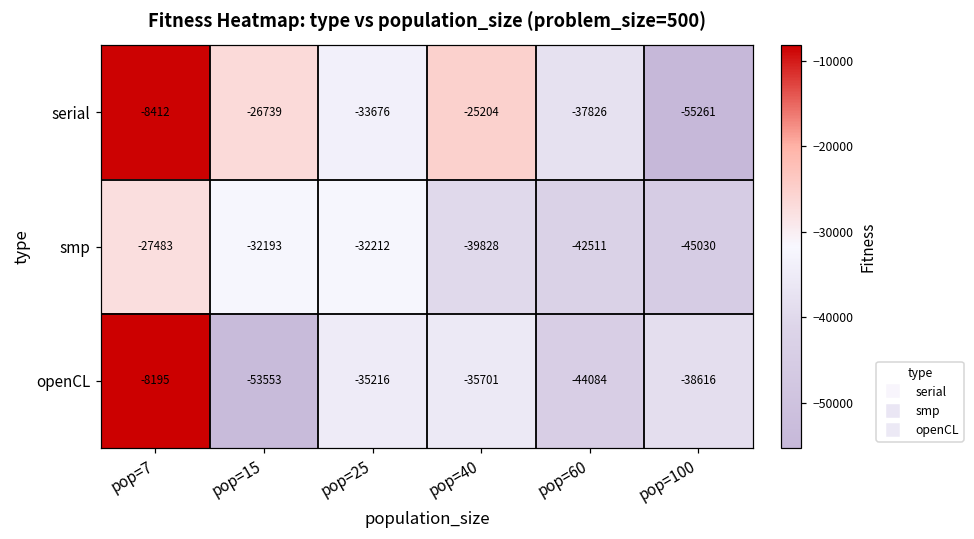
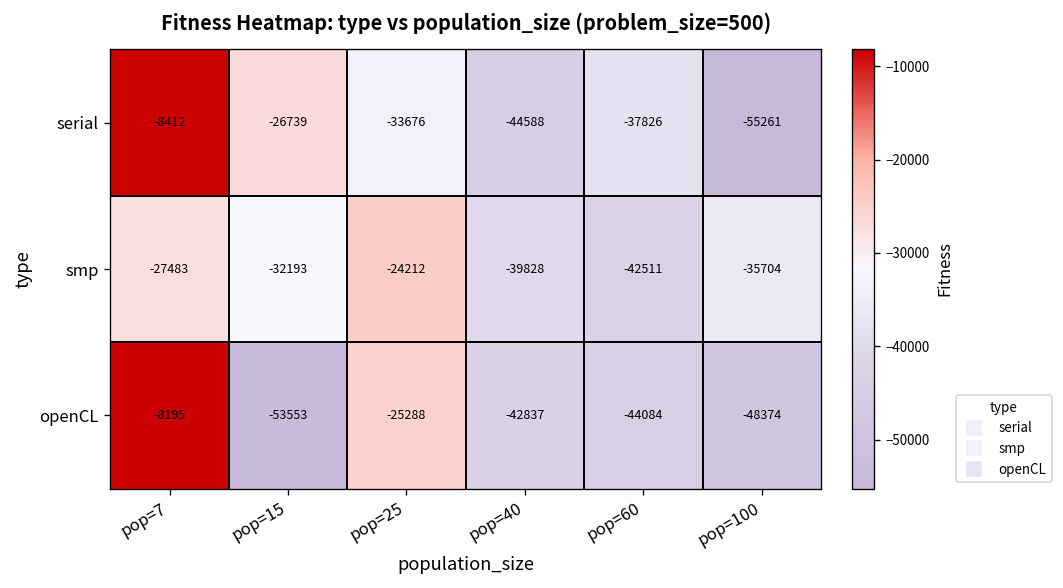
serial, pop=40: -25204 -> -44588
smp, pop=25: -32212 -> -24212
smp, pop=100: -45030 -> -35704
openCL, pop=25: -35216 -> -25288
openCL, pop=40: -35701 -> -42837
openCL, pop=100: -38616 -> -48374
